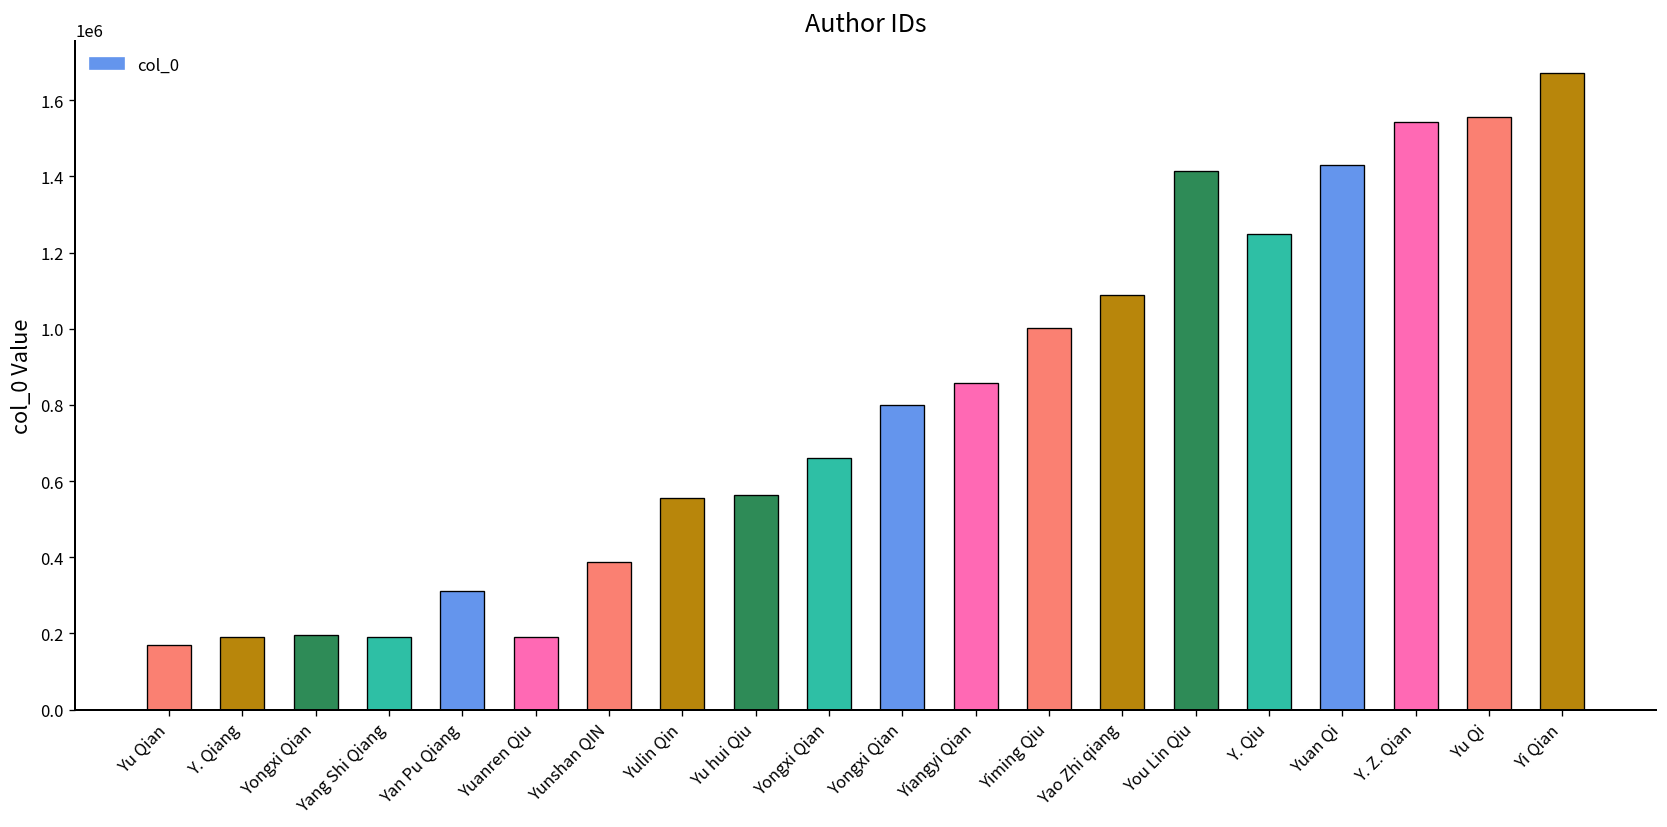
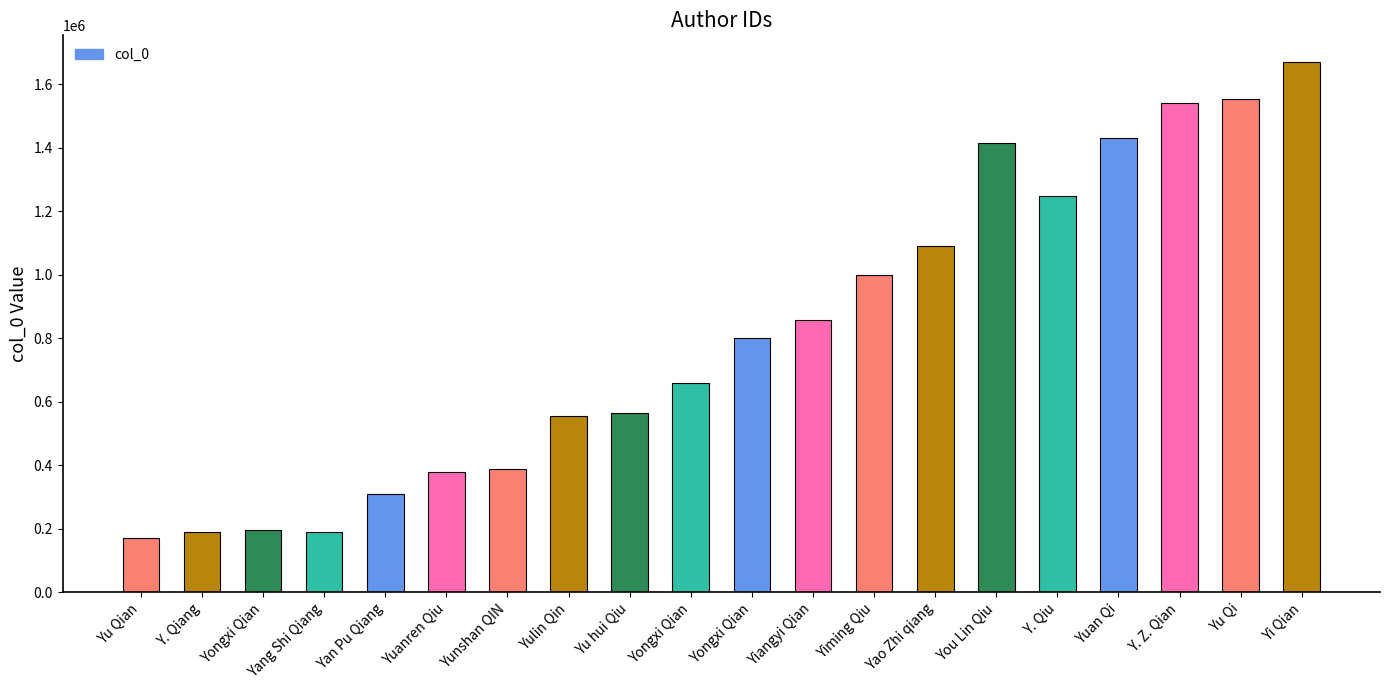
Yuanren Qiu: 190000 -> 380000
